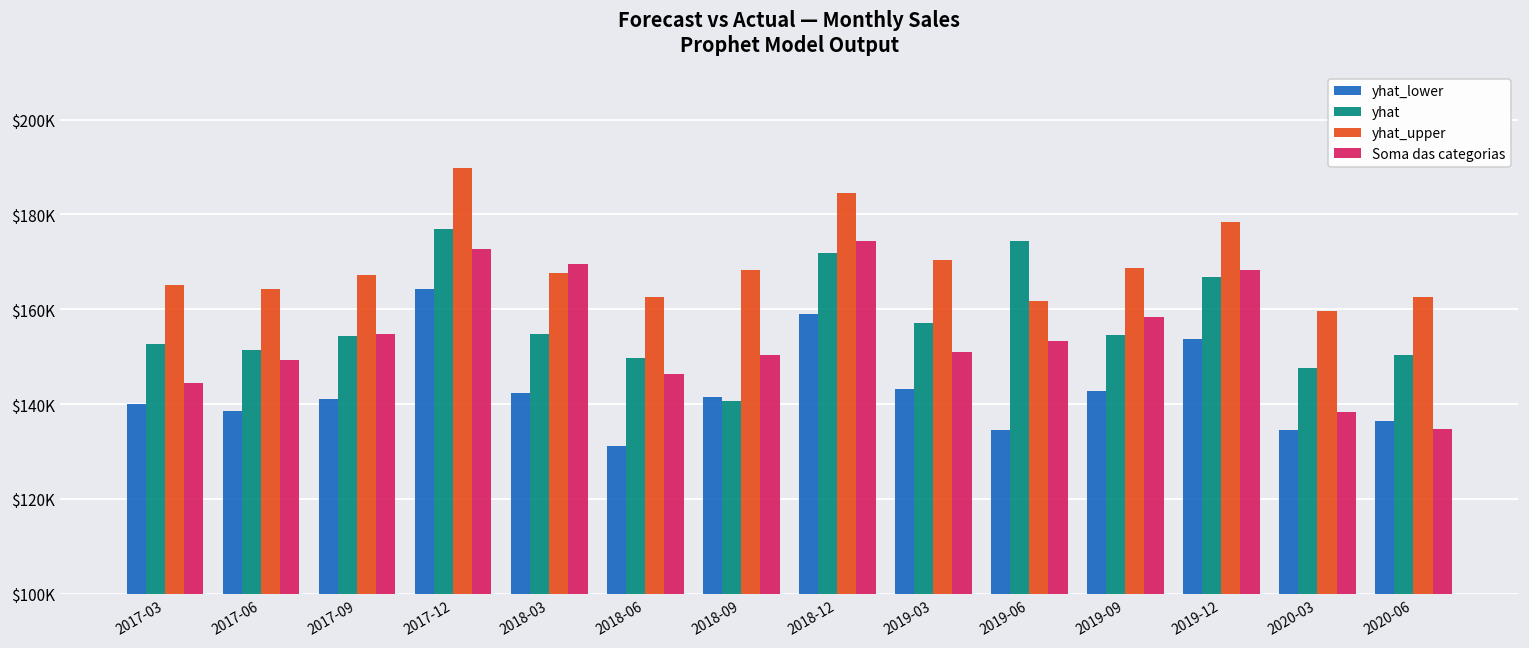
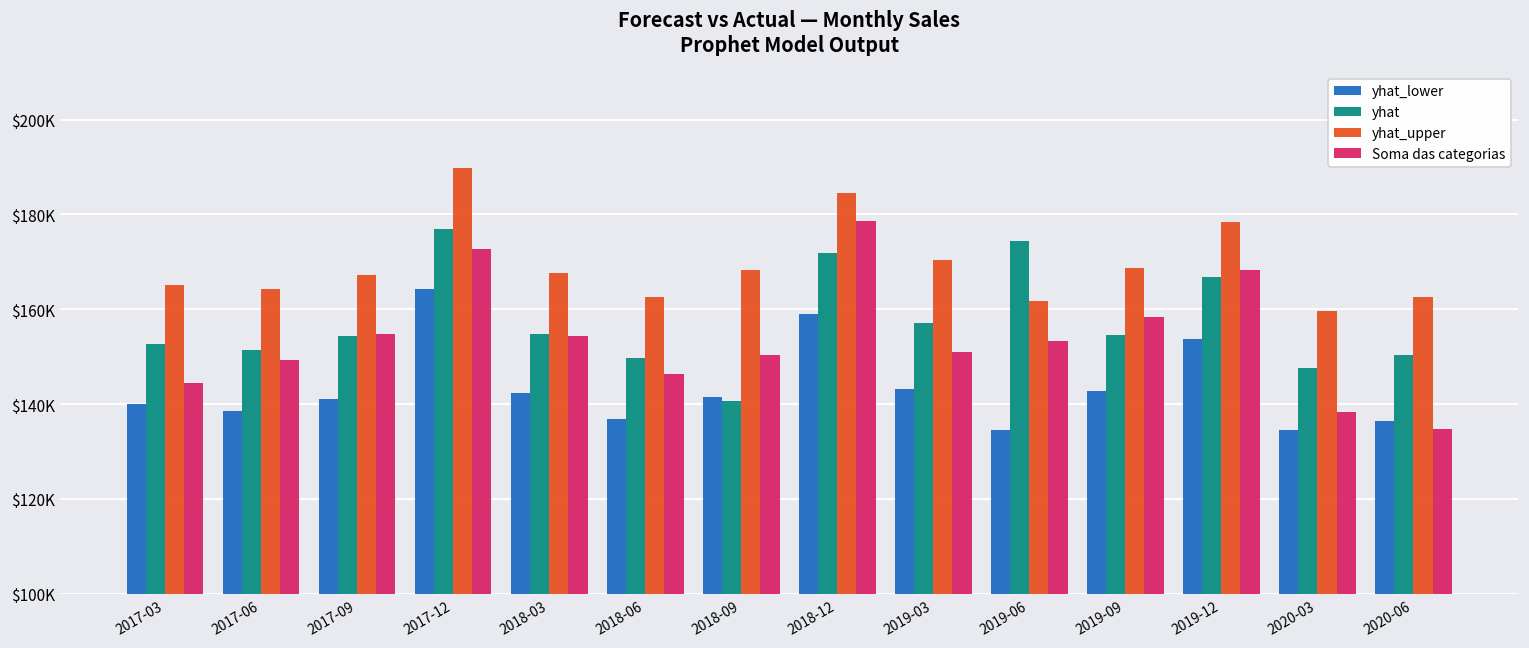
Soma das categorias, 2018-03: $169000 -> $154000
yhat_lower, 2018-06: $131000 -> $137000
Soma das categorias, 2018-12: $174000 -> $179000
